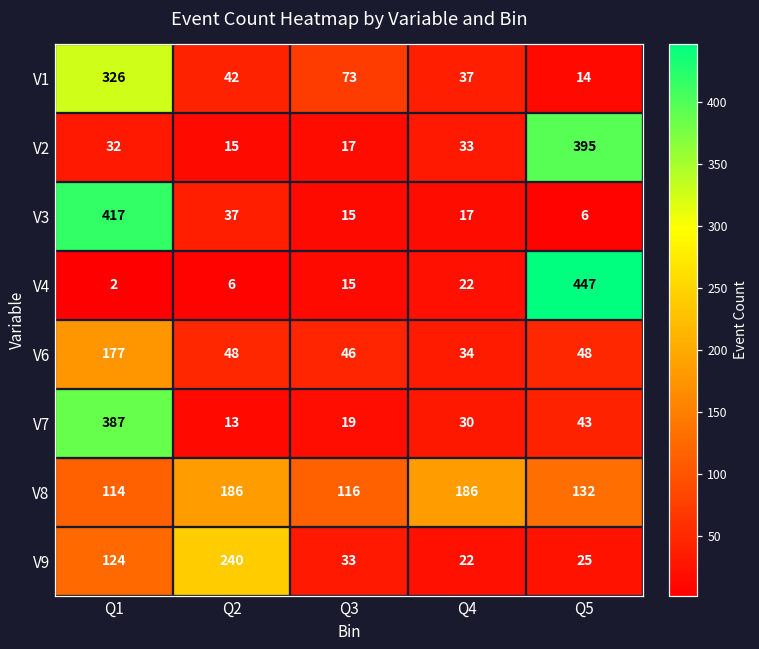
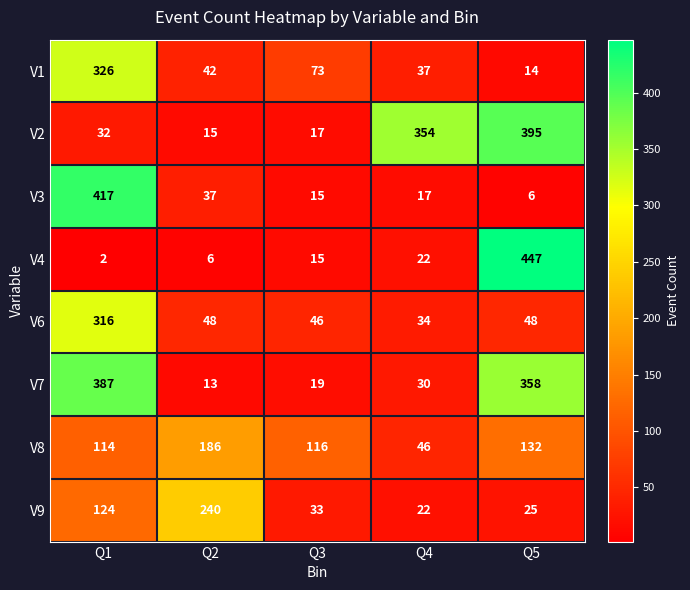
V2, Q4: 33 -> 354
V6, Q1: 177 -> 316
V7, Q5: 43 -> 358
V8, Q4: 186 -> 46
